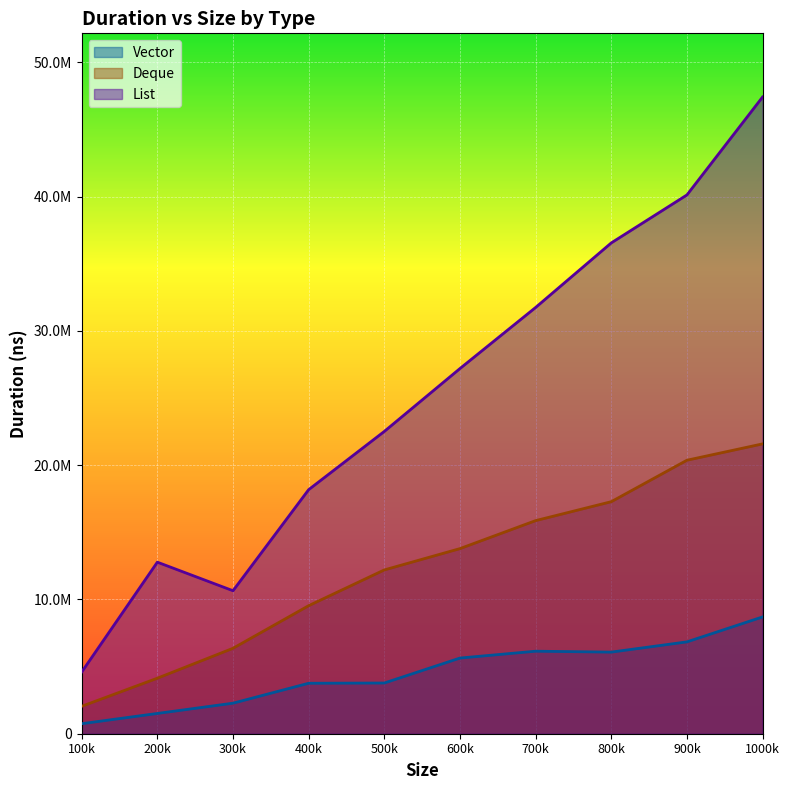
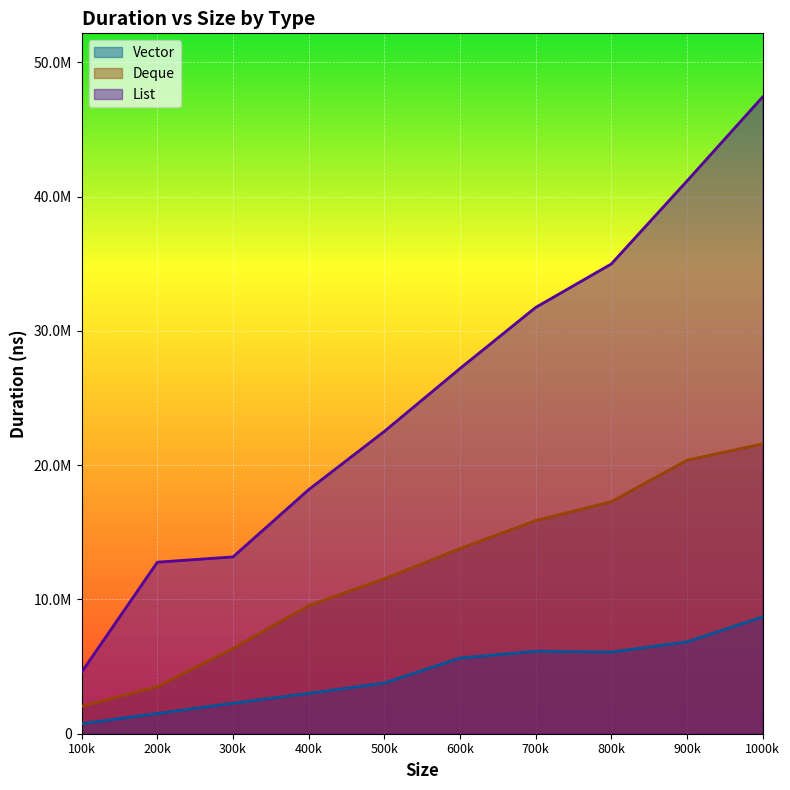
Deque, 200k: 4100000 -> 3500000
List, 300k: 10700000 -> 13200000
Vector, 400k: 3800000 -> 3000000
Deque, 500k: 12200000 -> 11500000
List, 800k: 36600000 -> 35000000
List, 900k: 40100000 -> 41200000
